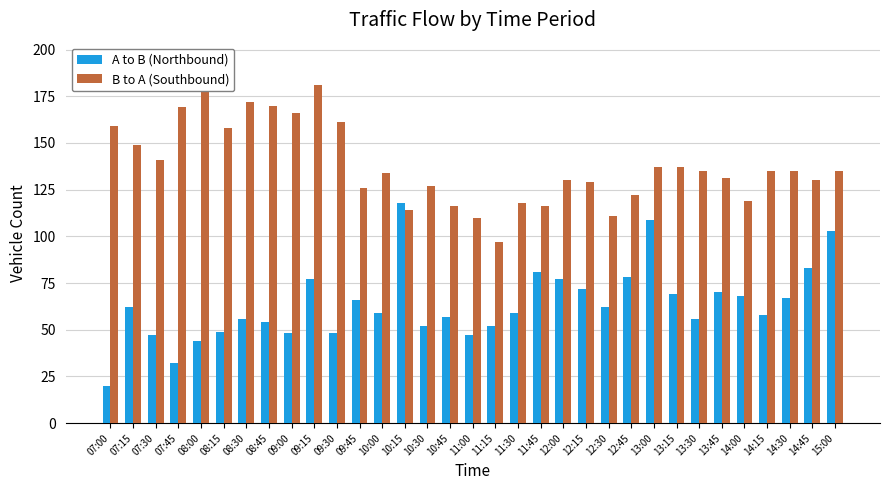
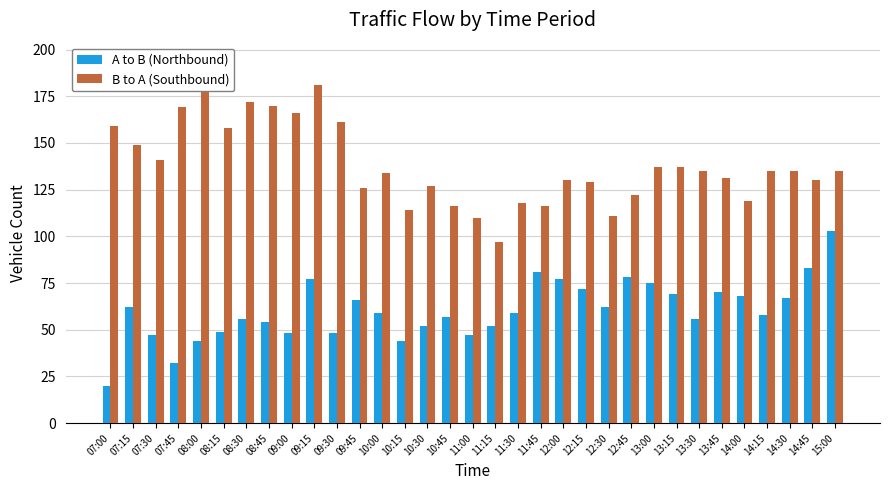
A to B (Northbound), 10:15: 118 -> 44
A to B (Northbound), 13:00: 109 -> 75
